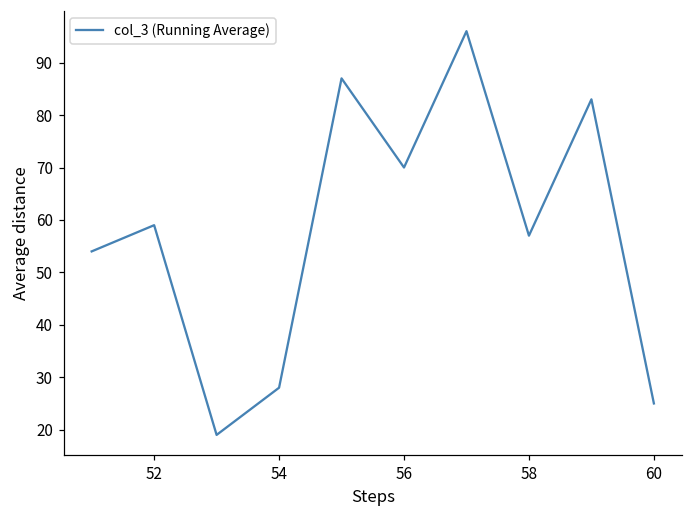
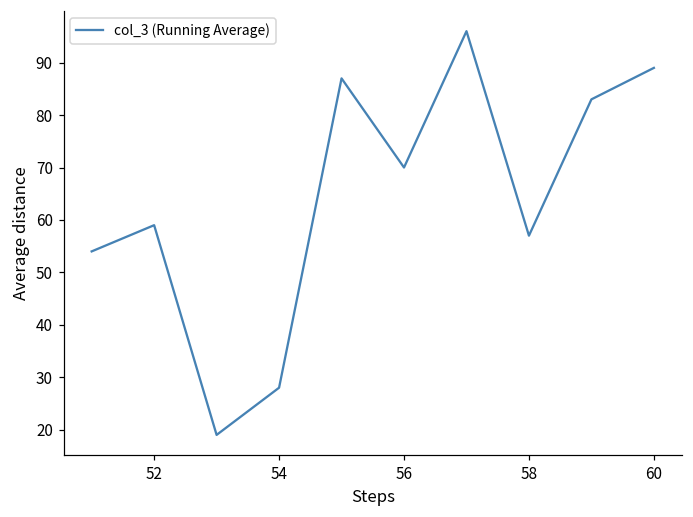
60: 25 -> 89
